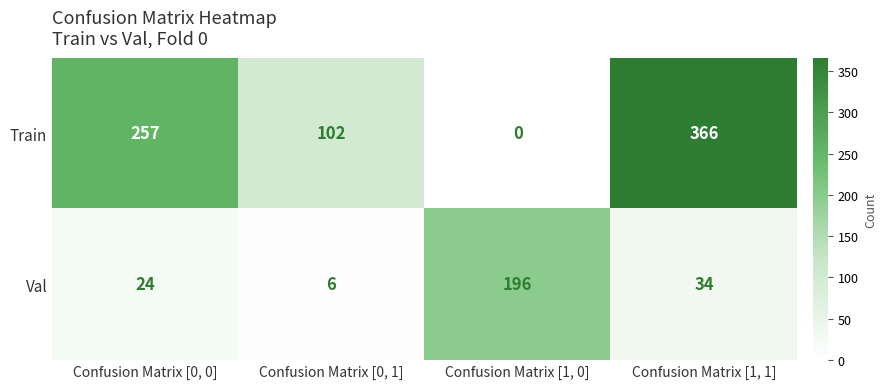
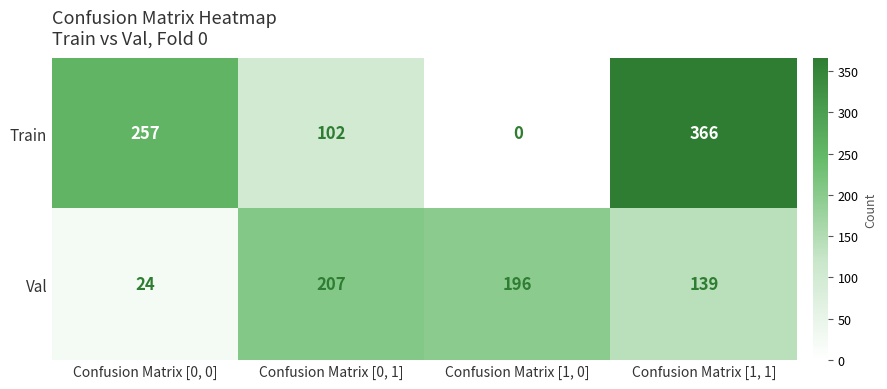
Val, Confusion Matrix [0, 1]: 6 -> 207
Val, Confusion Matrix [1, 1]: 34 -> 139
